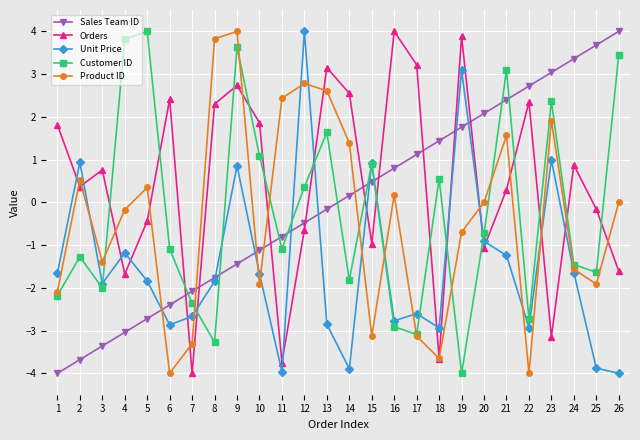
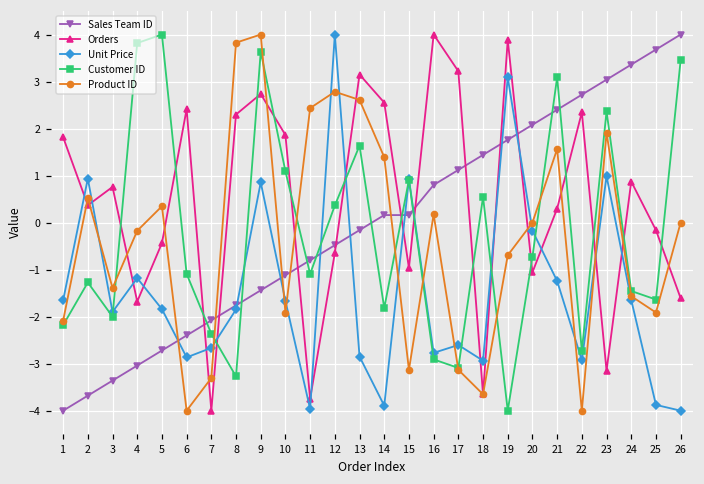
Sales Team ID, 15: 0.5 -> 0.2
Unit Price, 20: -0.9 -> -0.2
